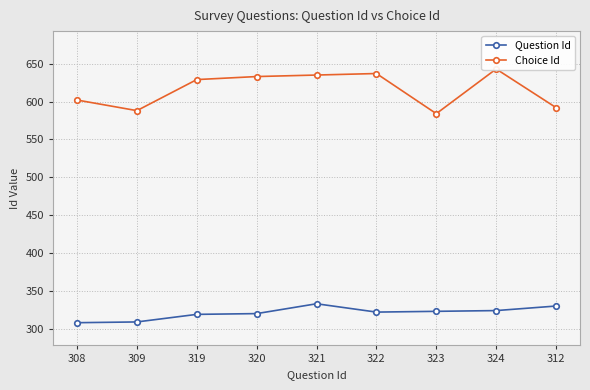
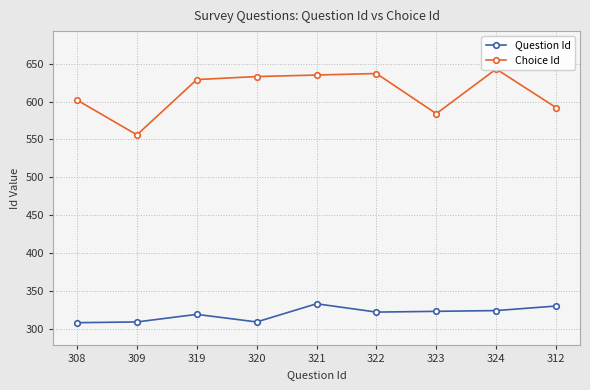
Choice Id, 309: 590 -> 560
Question Id, 320: 320 -> 310
